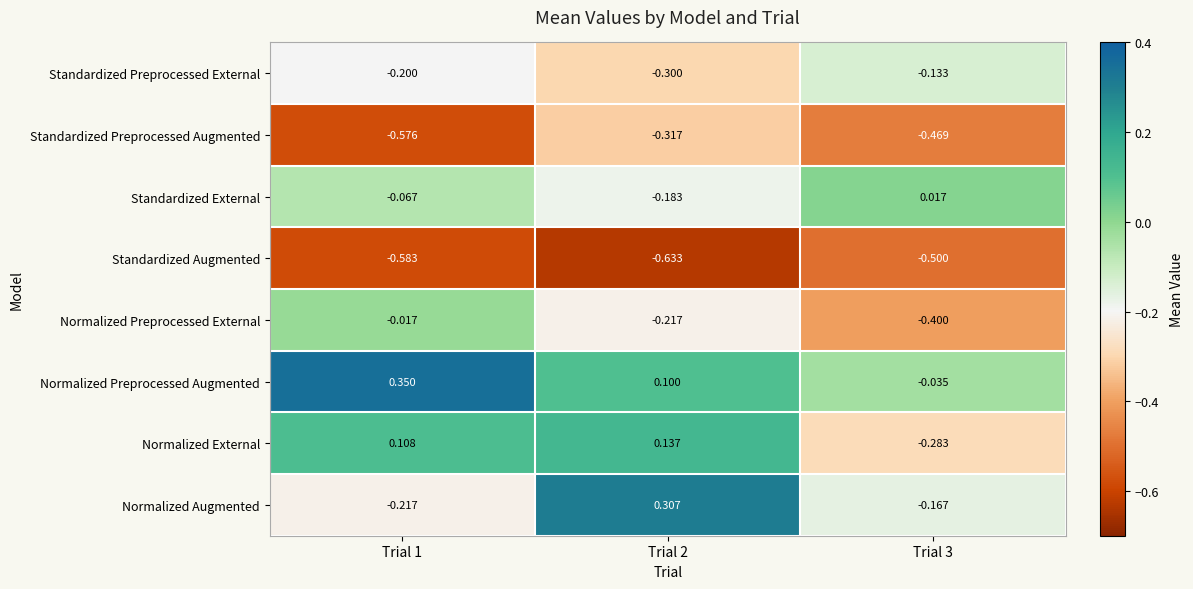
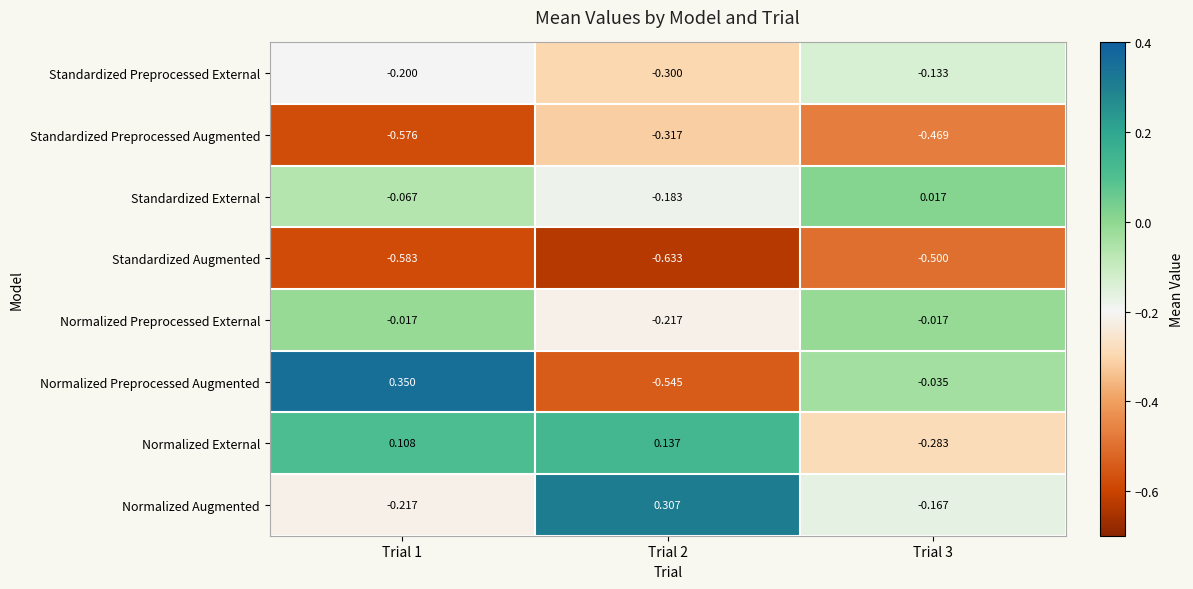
Normalized Preprocessed External, Trial 3: -0.400 -> -0.017
Normalized Preprocessed Augmented, Trial 2: 0.100 -> -0.545
